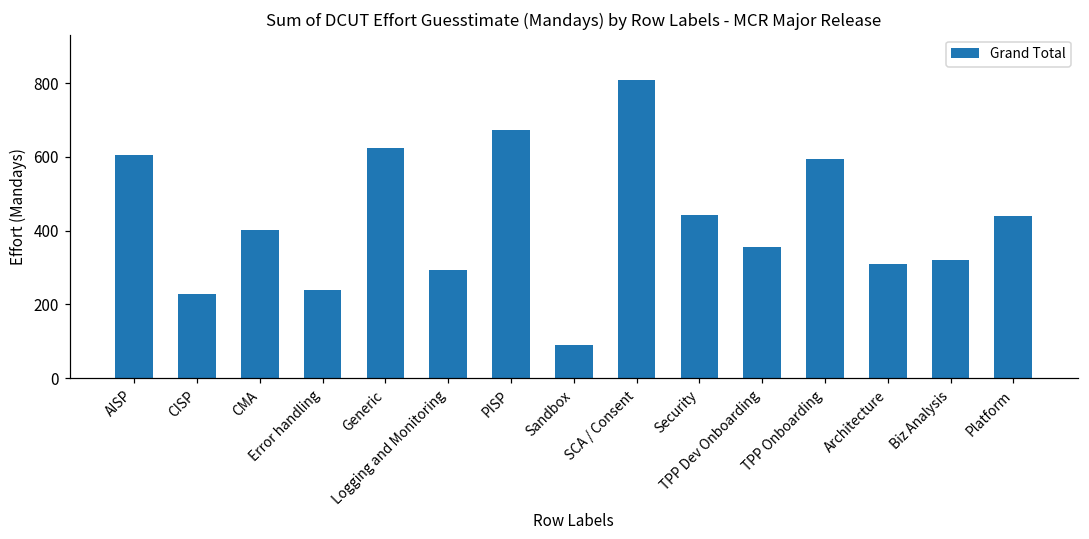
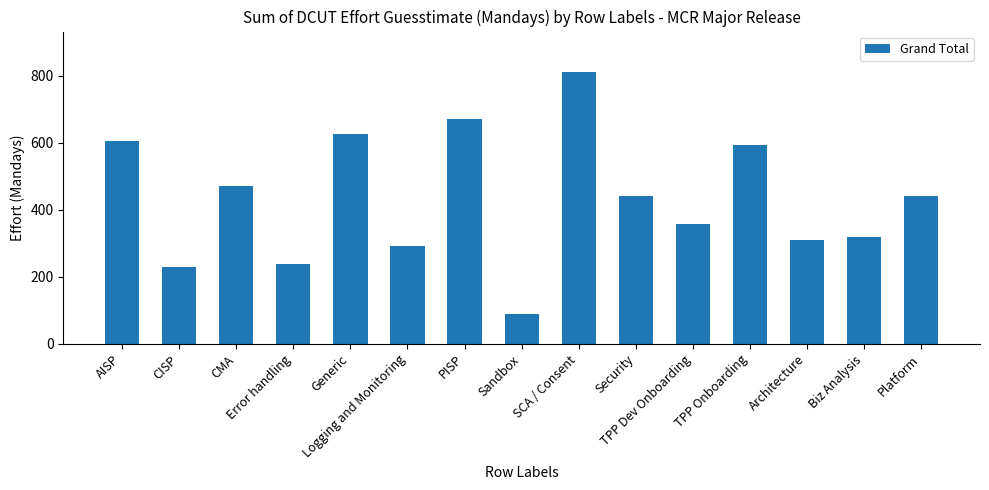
CMA: 400 -> 470
